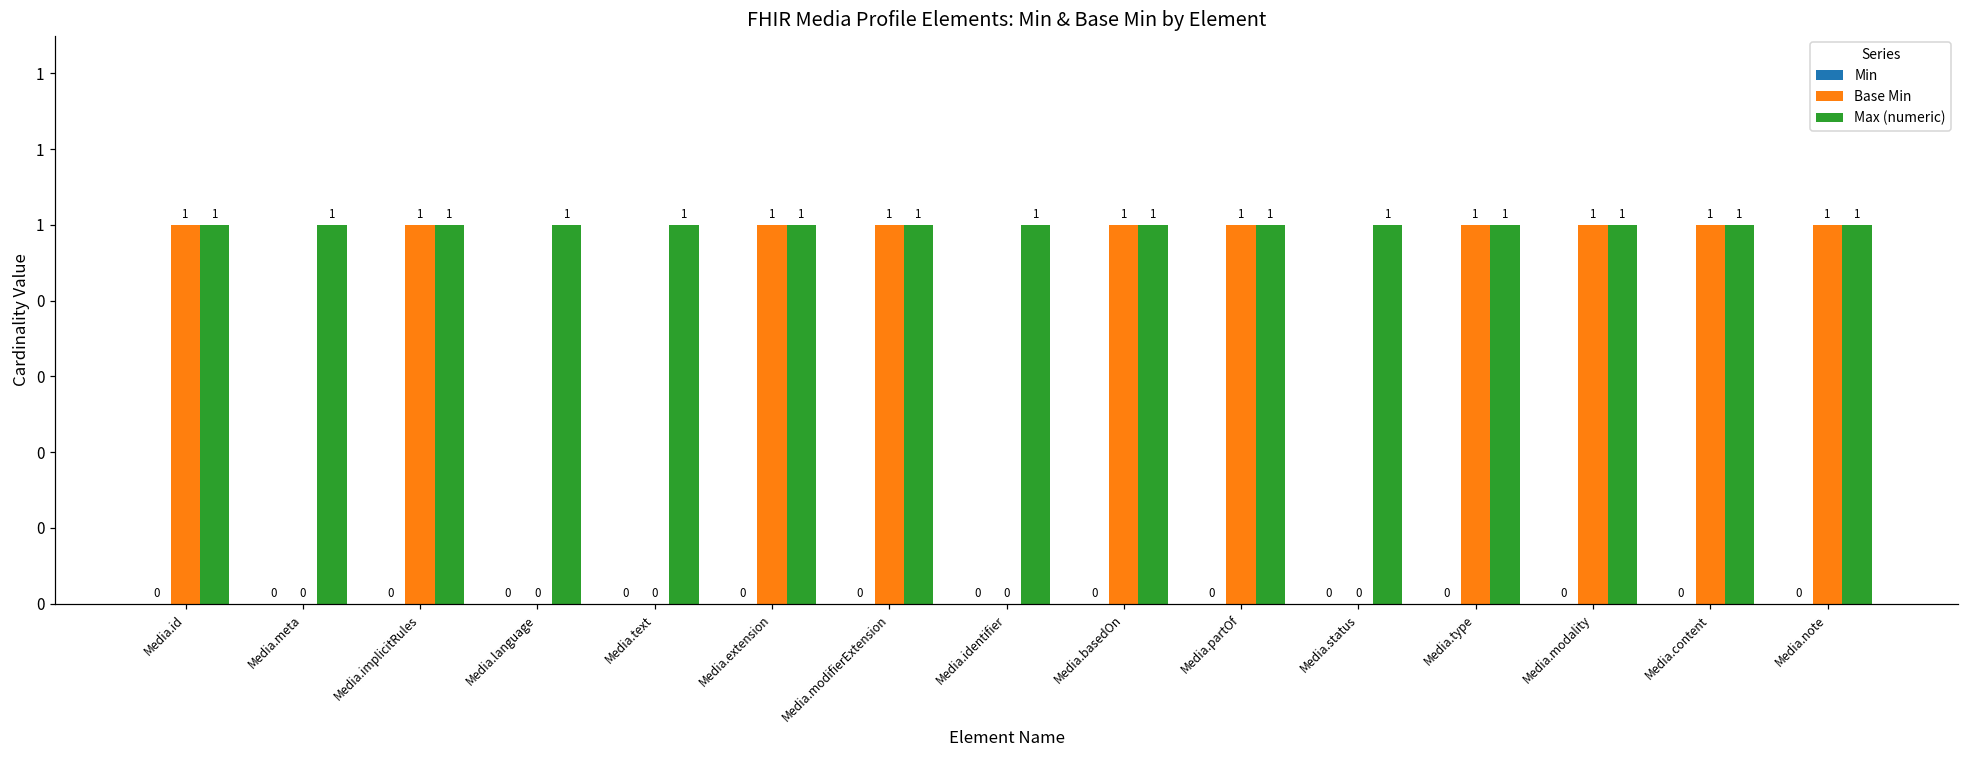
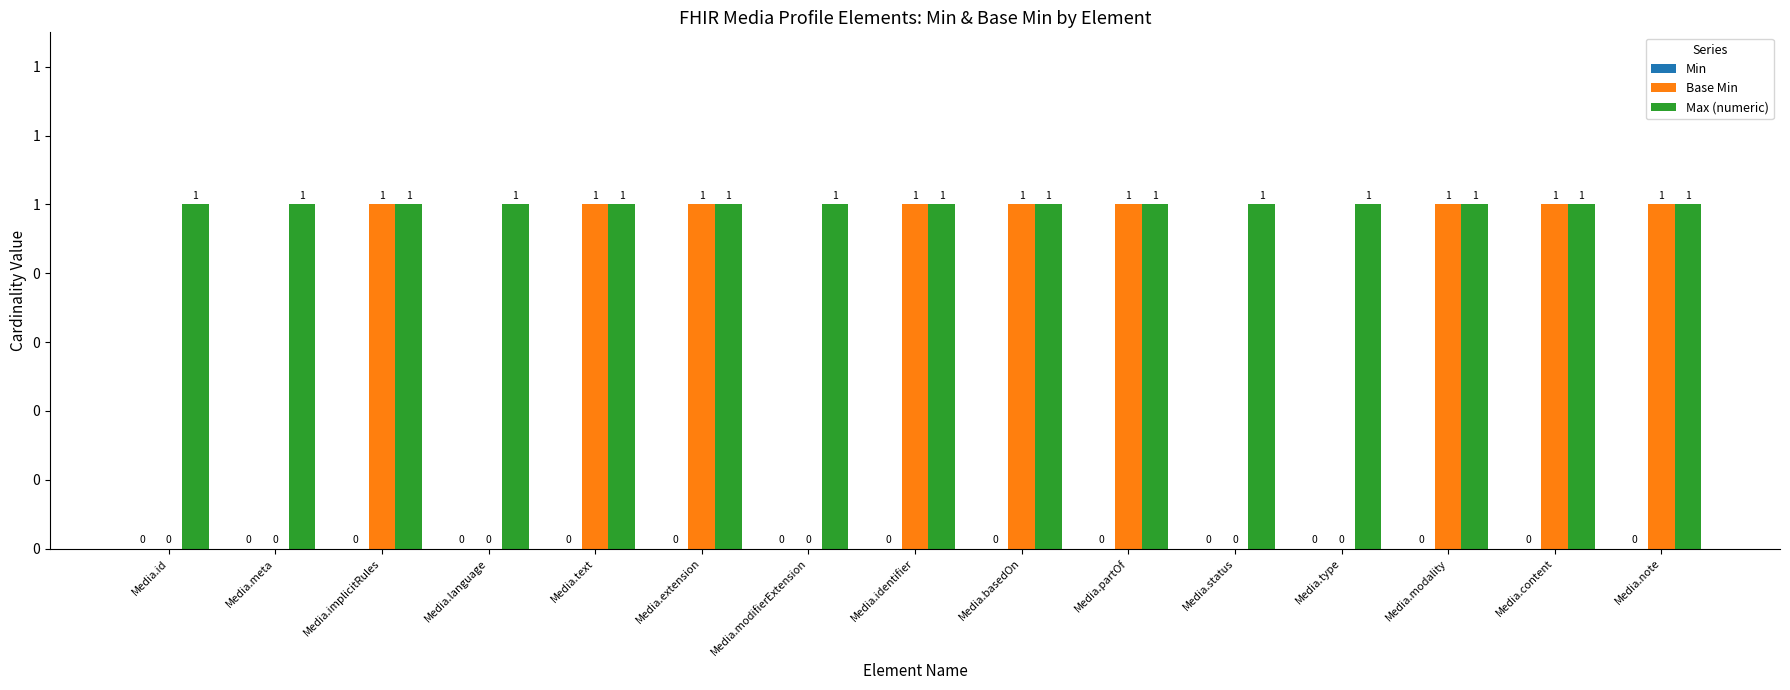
Base Min, Media.id: 1 -> 0
Base Min, Media.text: 0 -> 1
Base Min, Media.modifierExtension: 1 -> 0
Base Min, Media.identifier: 0 -> 1
Base Min, Media.type: 1 -> 0
